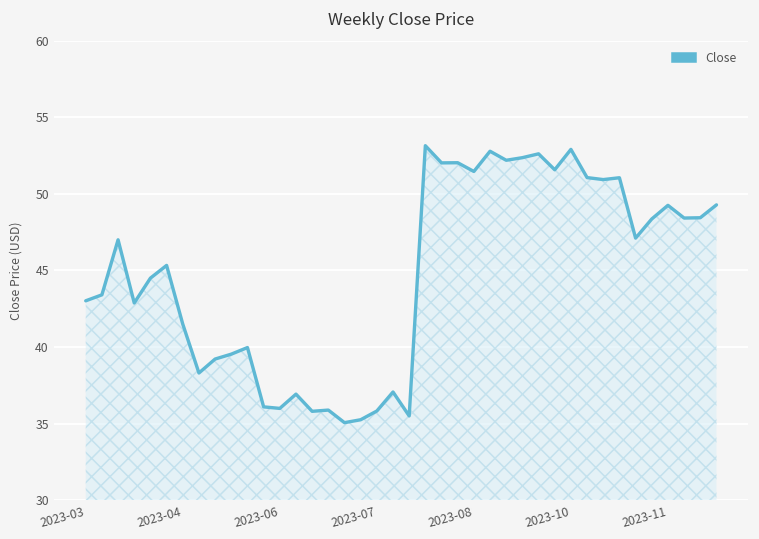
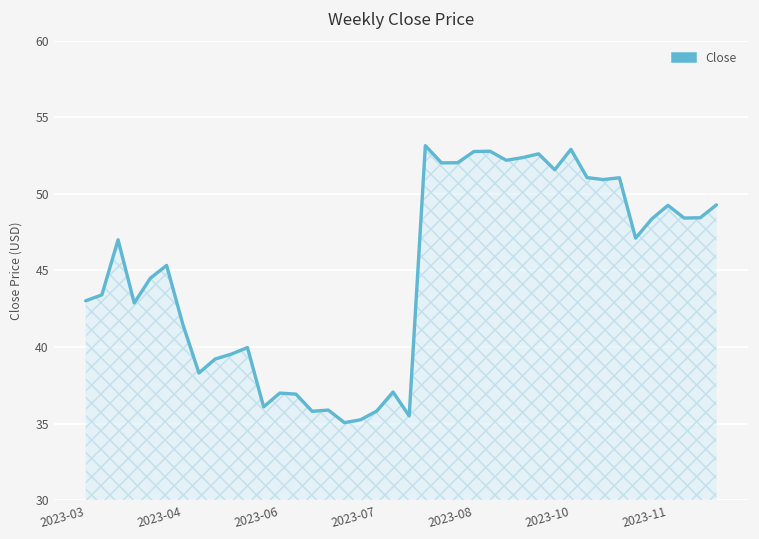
2023-06: 36 -> 37
2023-08: 51.5 -> 52.8
